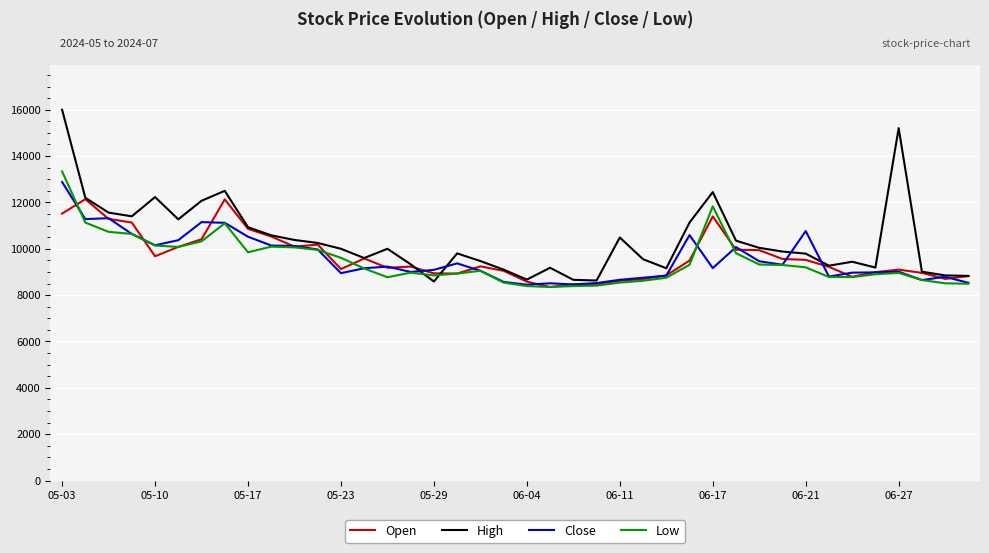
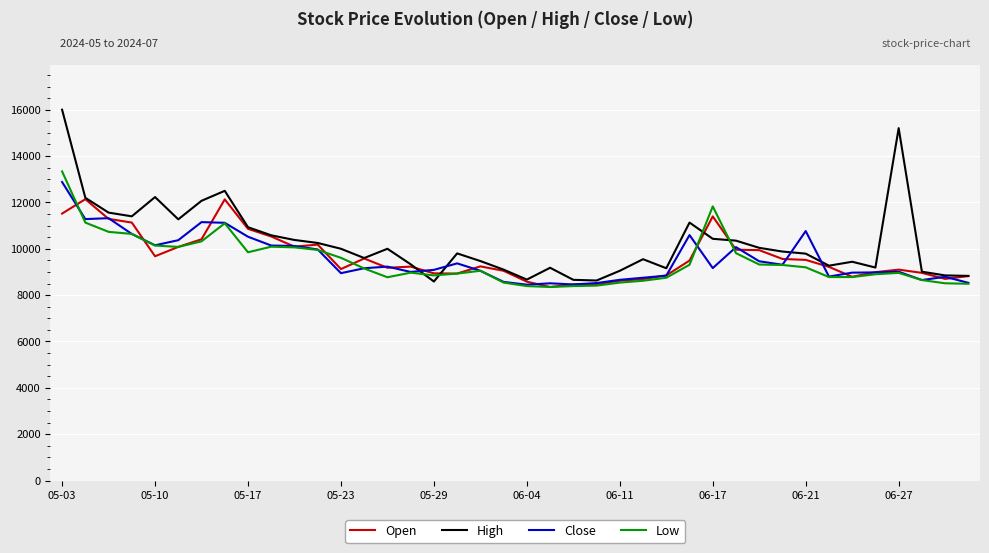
High, 06-11: 10500 -> 9100
High, 06-17: 12400 -> 10400
